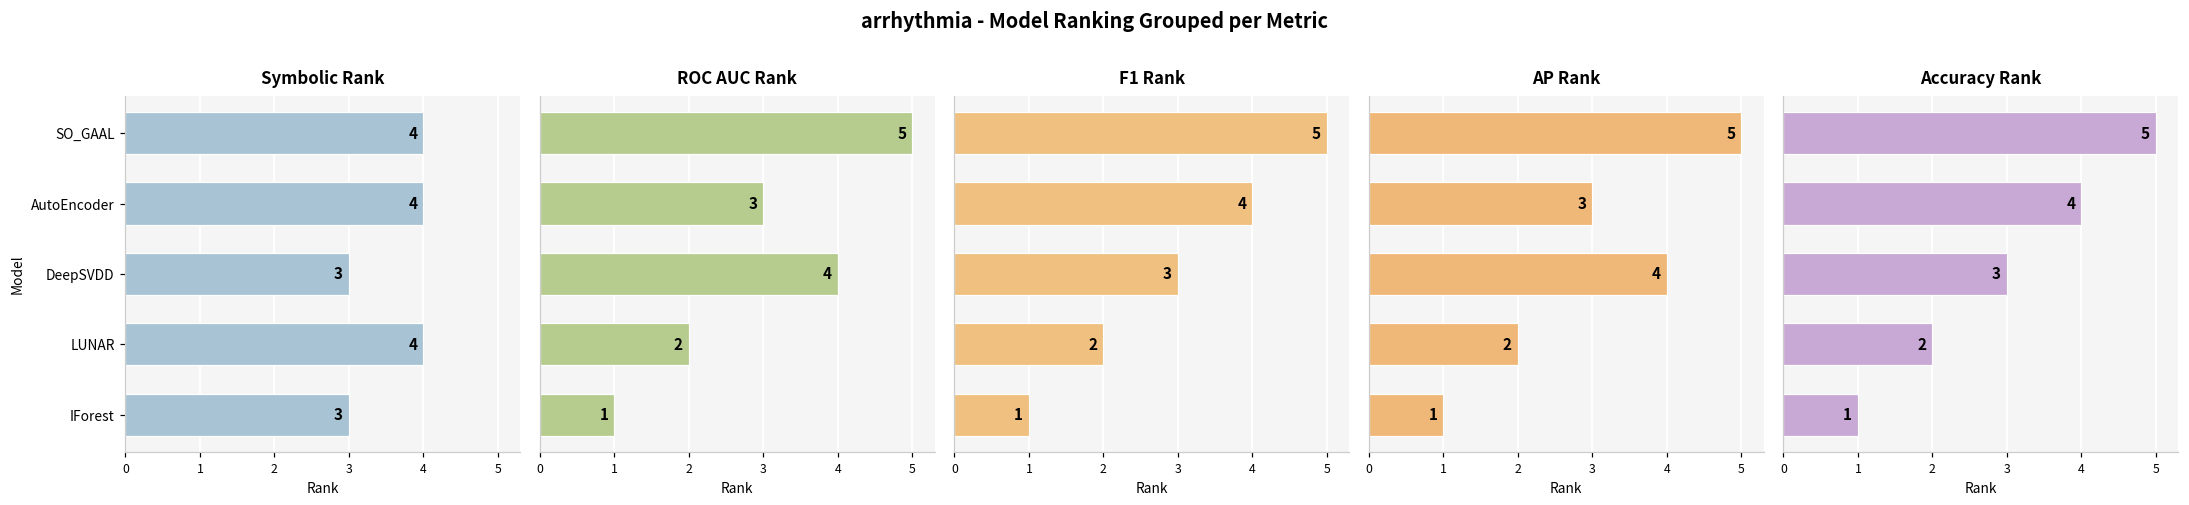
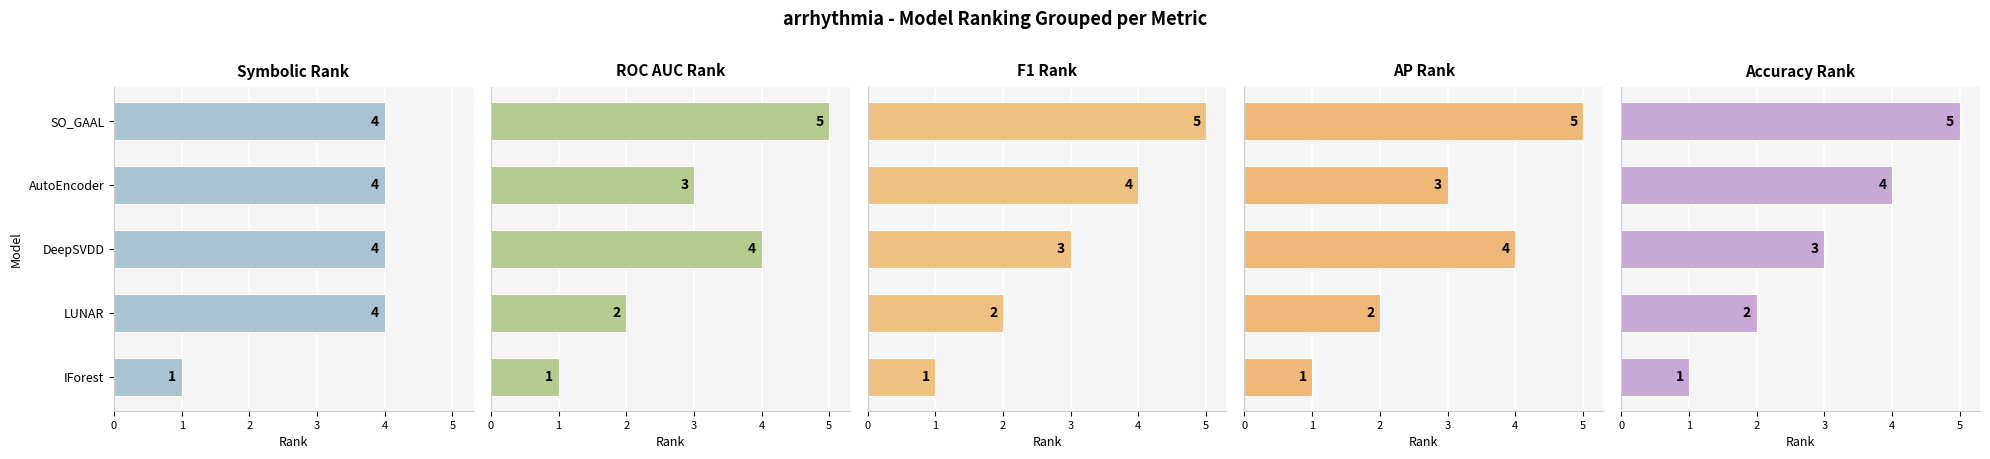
Symbolic Rank, DeepSVDD: 3 -> 4
Symbolic Rank, IForest: 3 -> 1
